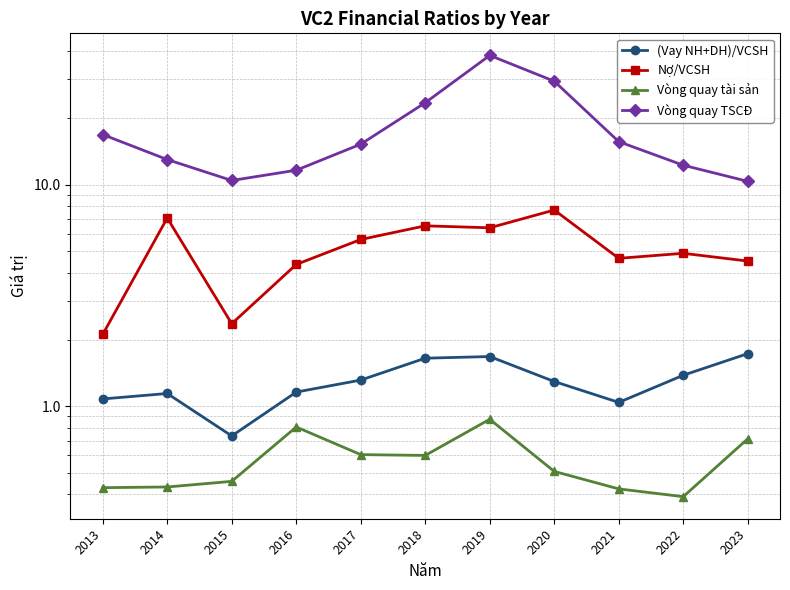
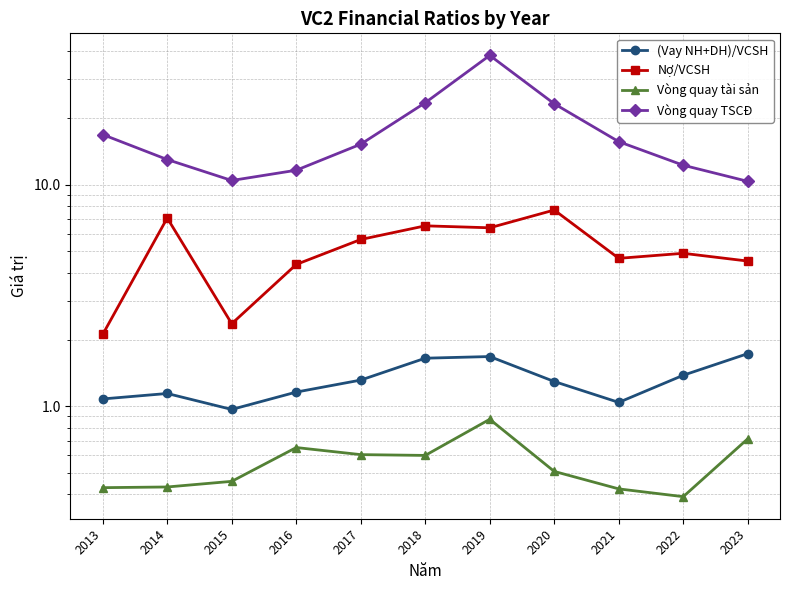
(Vay NH+DH)/VCSH, 2015: 0.73 -> 1.0
Vòng quay tài sản, 2016: 0.81 -> 0.65
Vòng quay TSCĐ, 2020: 29 -> 23
